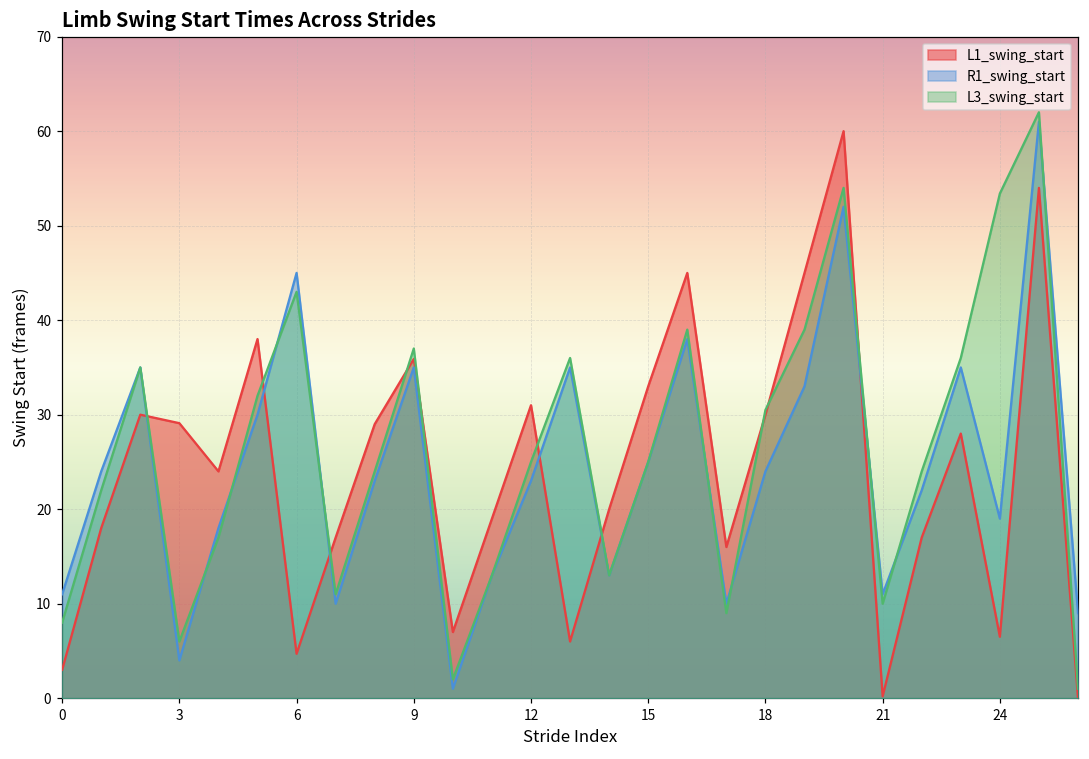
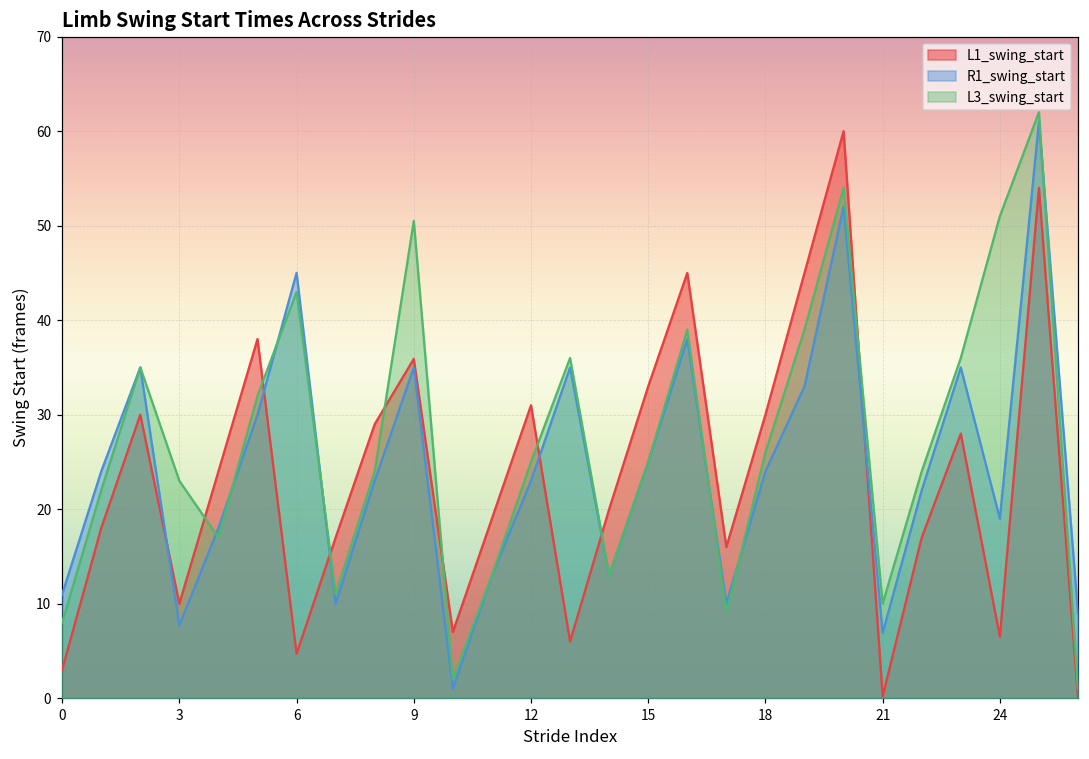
L1_swing_start, 3: 29 -> 10
R1_swing_start, 3: 4 -> 8
L3_swing_start, 3: 6 -> 23
L3_swing_start, 9: 37 -> 51
L3_swing_start, 18: 31 -> 26
R1_swing_start, 21: 11 -> 7
L3_swing_start, 24: 53 -> 51
